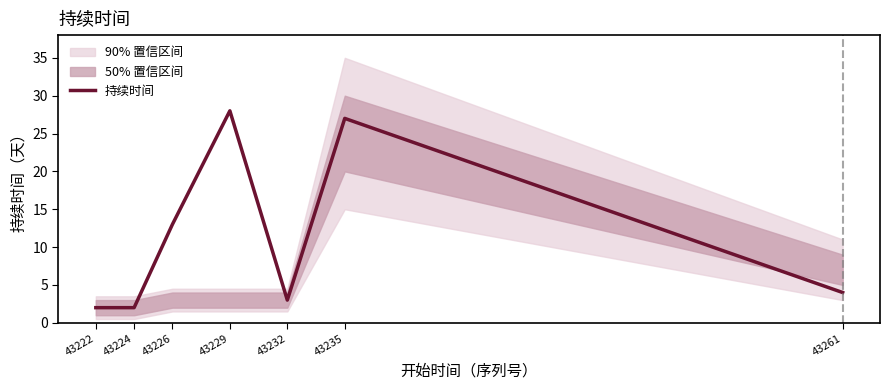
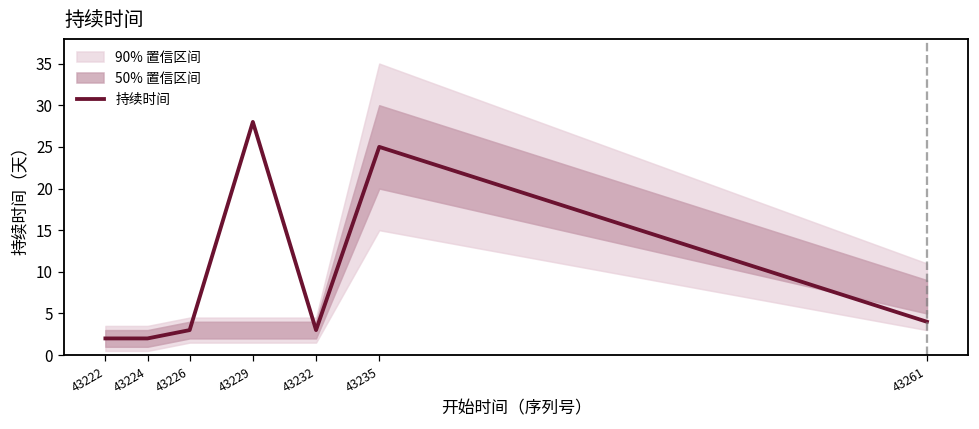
持续时间, 43226: 13 -> 3
持续时间, 43235: 27 -> 25
